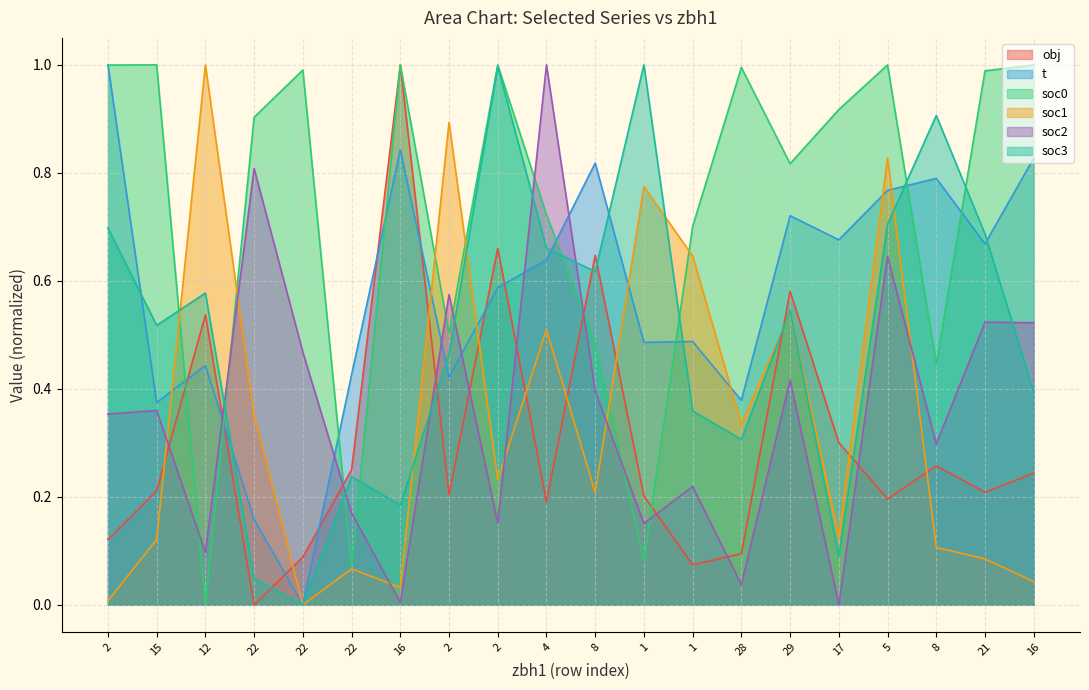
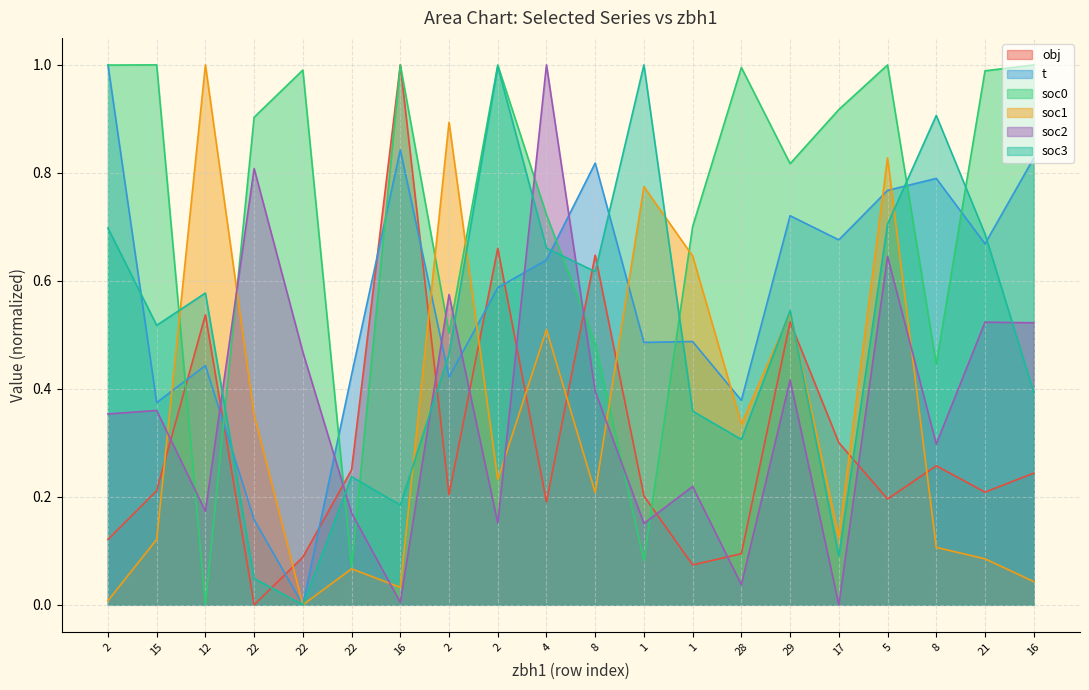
soc2, 12: 0.10 -> 0.17
obj, 29: 0.58 -> 0.52
